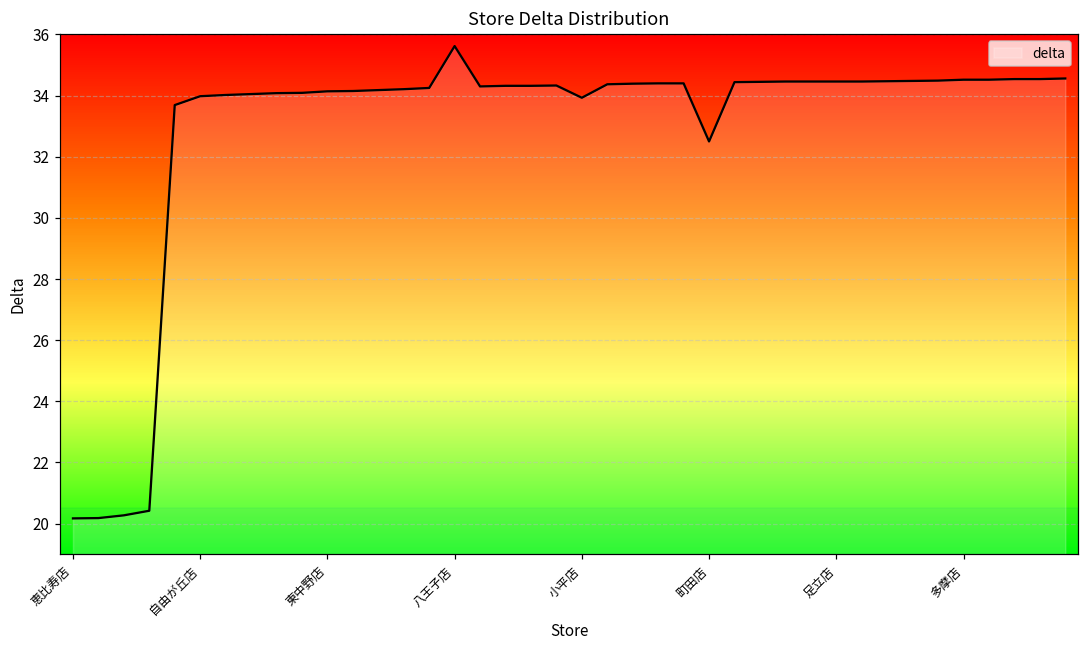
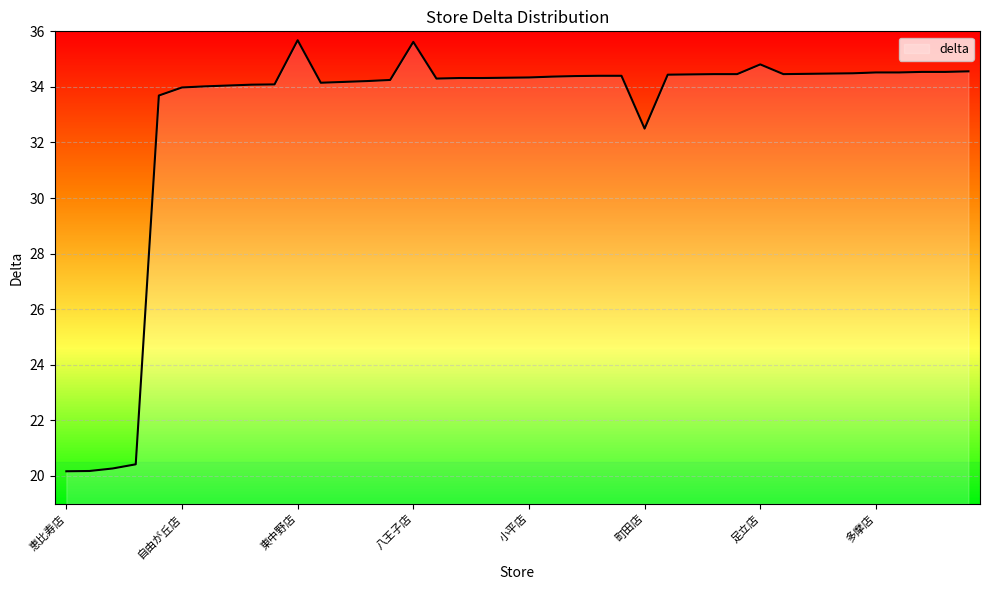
delta, 東中野店: 34.1 -> 35.7
delta, 小平店: 33.9 -> 34.3
delta, 足立店: 34.5 -> 34.8
